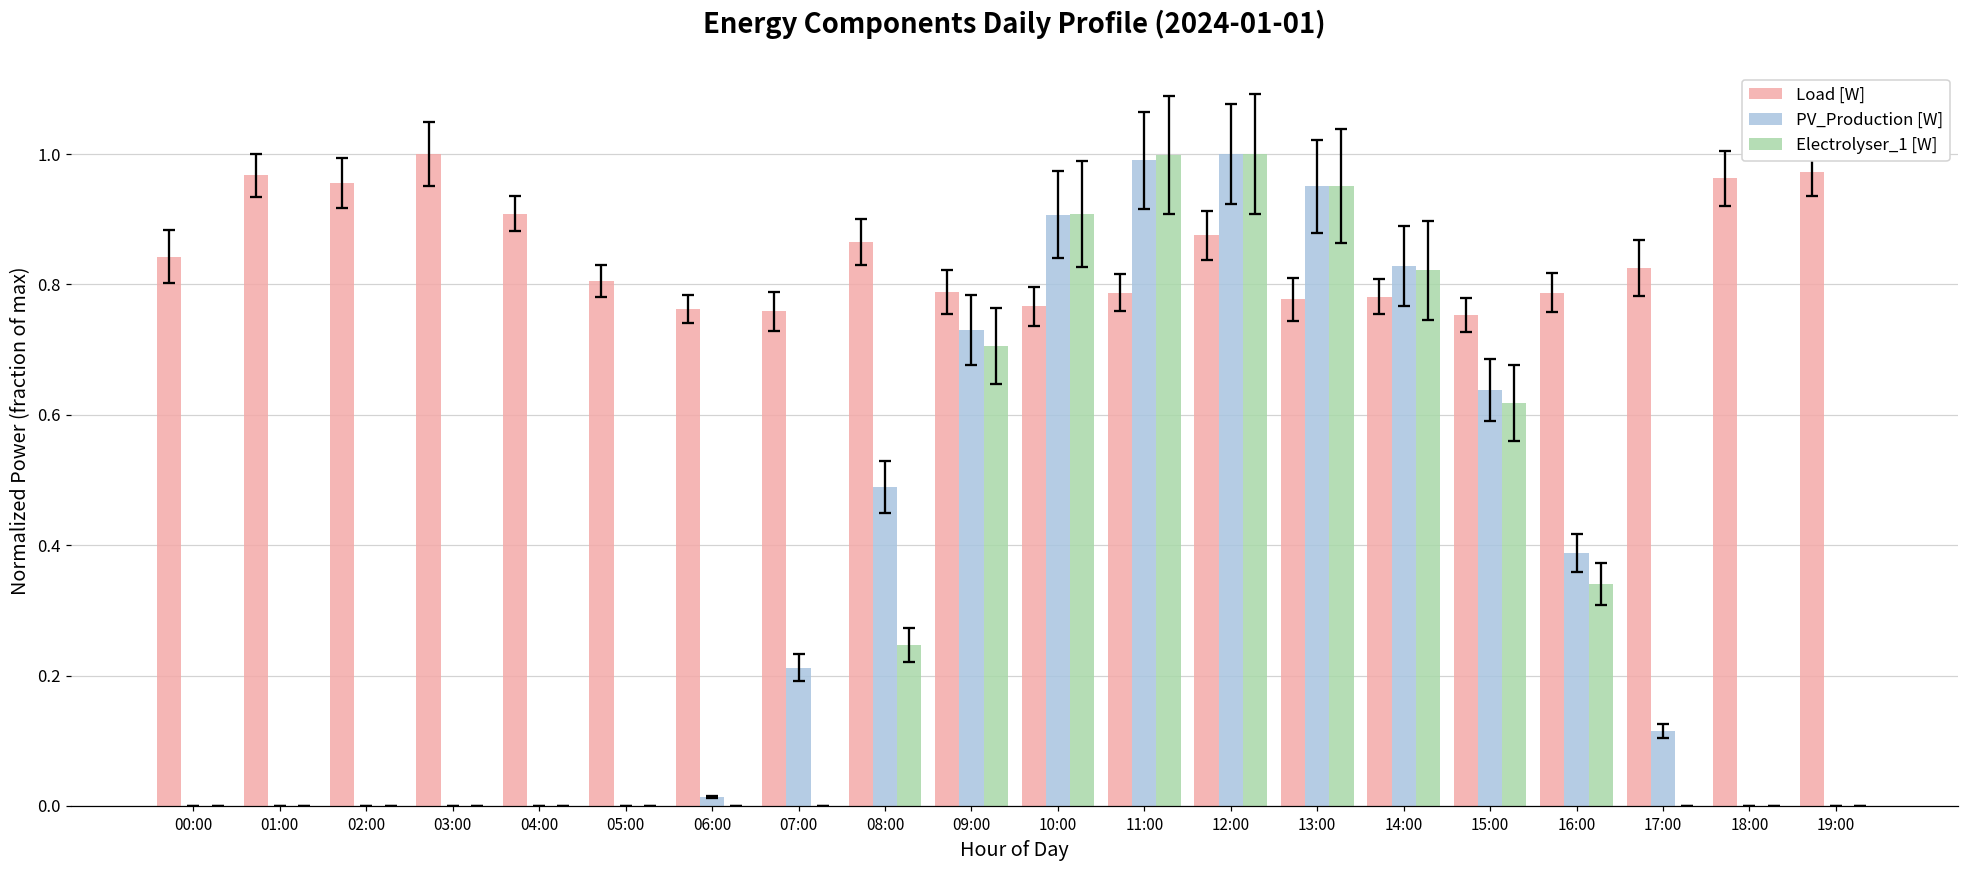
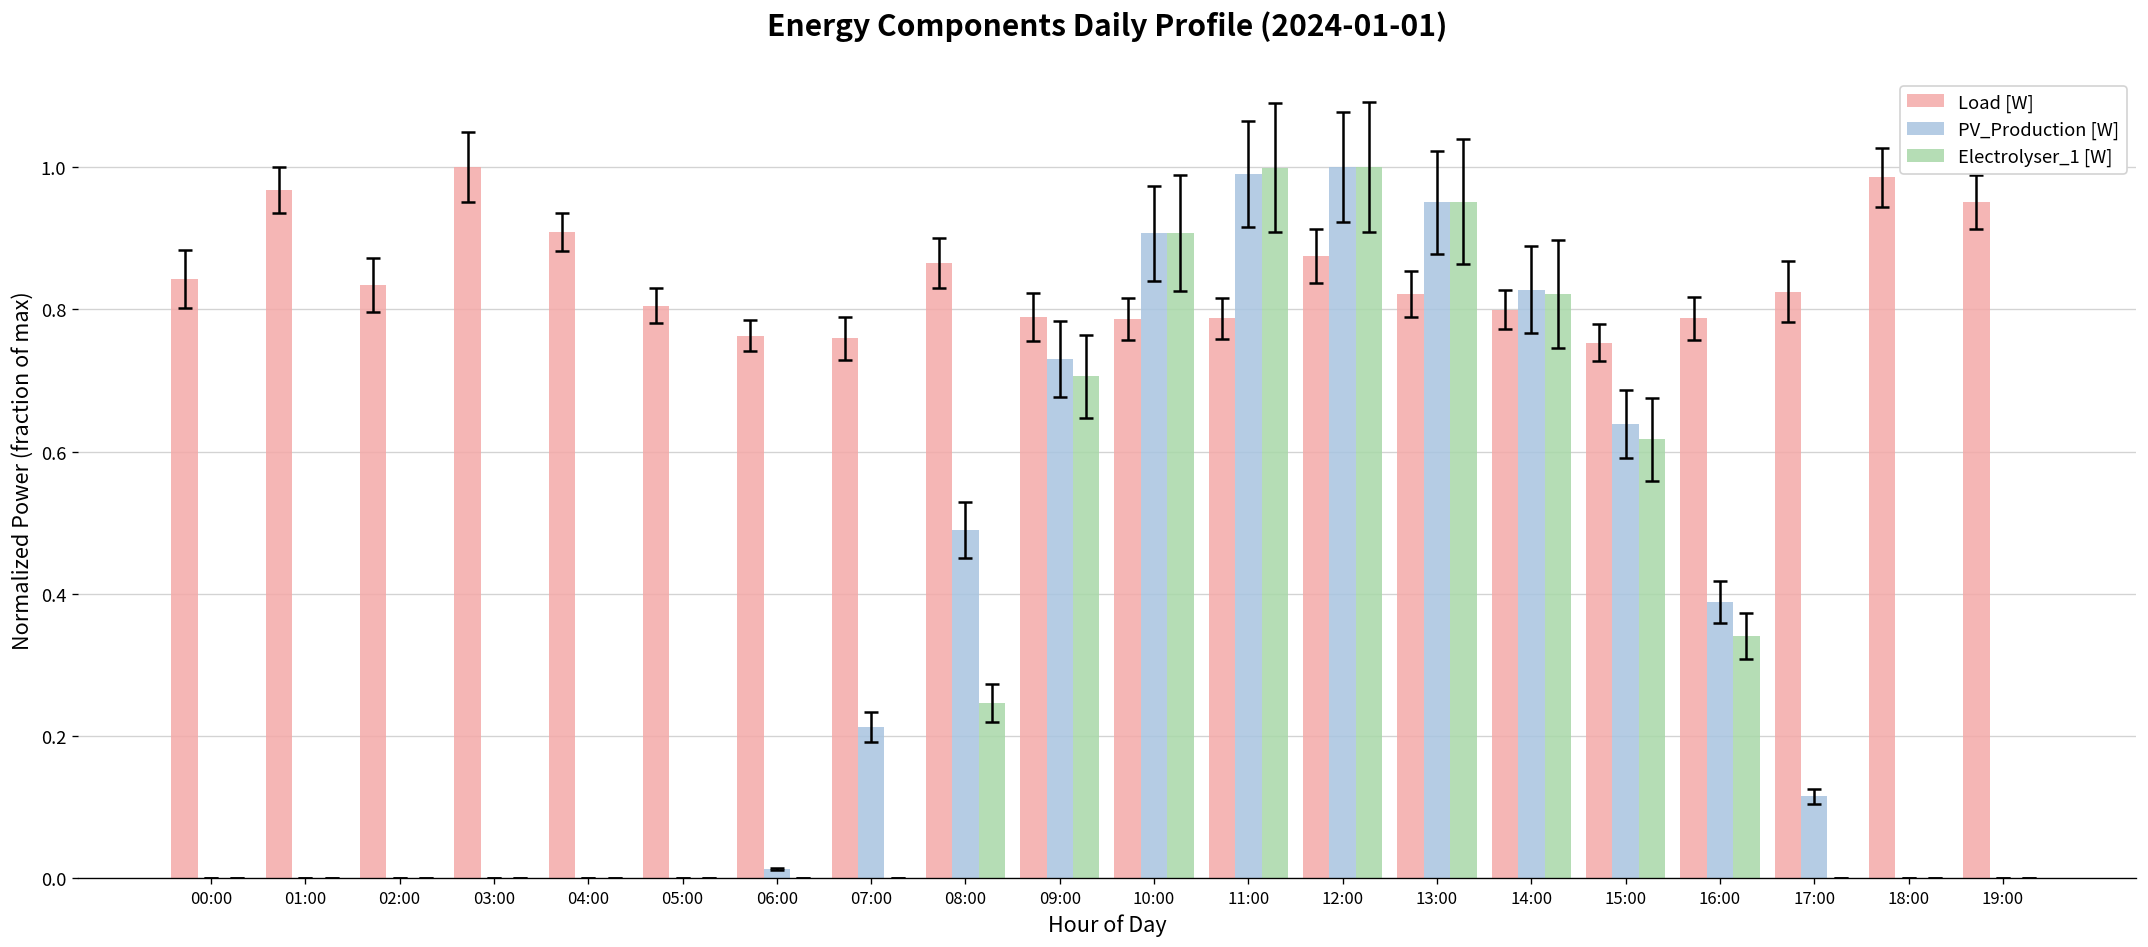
Load [W], 02:00: 0.96 -> 0.83
Load [W], 10:00: 0.77 -> 0.79
Load [W], 13:00: 0.78 -> 0.82
Load [W], 14:00: 0.78 -> 0.80
Load [W], 18:00: 0.96 -> 0.99
Load [W], 19:00: 0.97 -> 0.95
